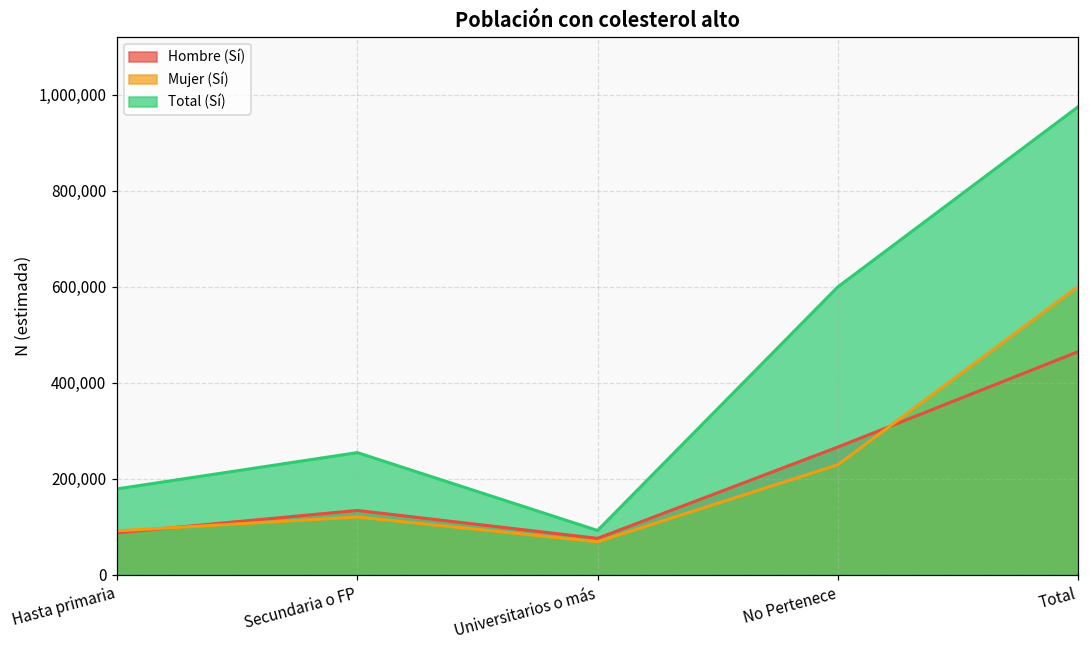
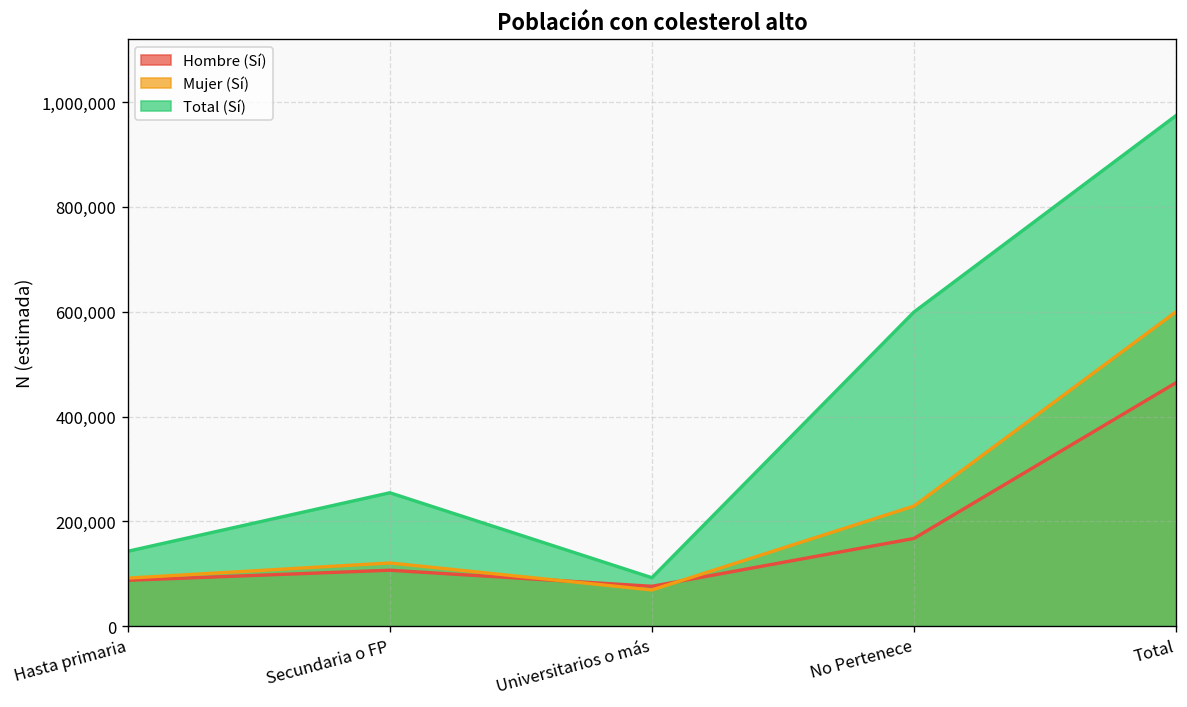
Total (Sí), Hasta primaria: 180,000 -> 140,000
Hombre (Sí), Secundaria o FP: 130,000 -> 110,000
Hombre (Sí), No Pertenece: 270,000 -> 170,000
